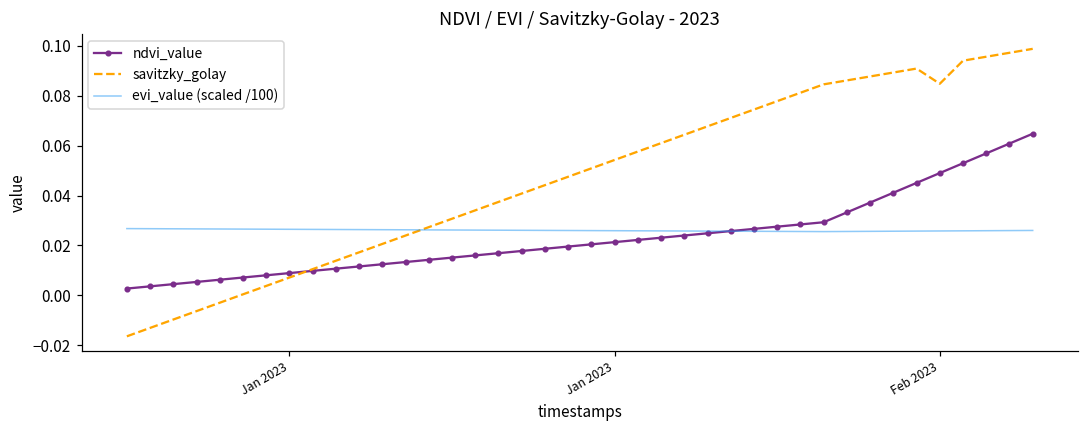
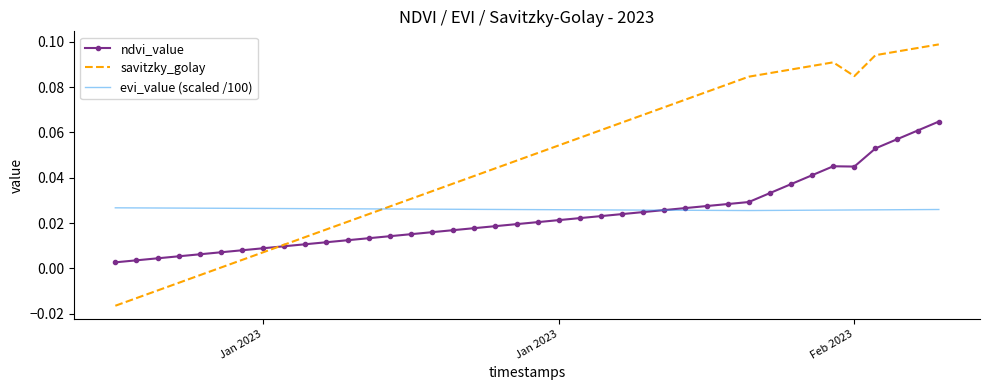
ndvi_value, Feb 2023: 0.049 -> 0.045
